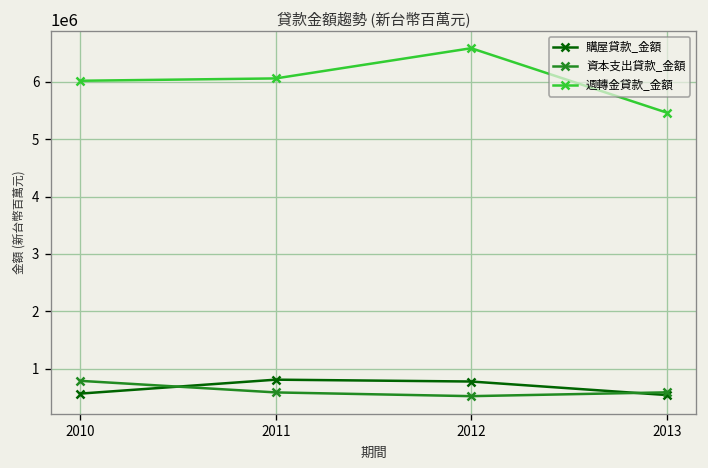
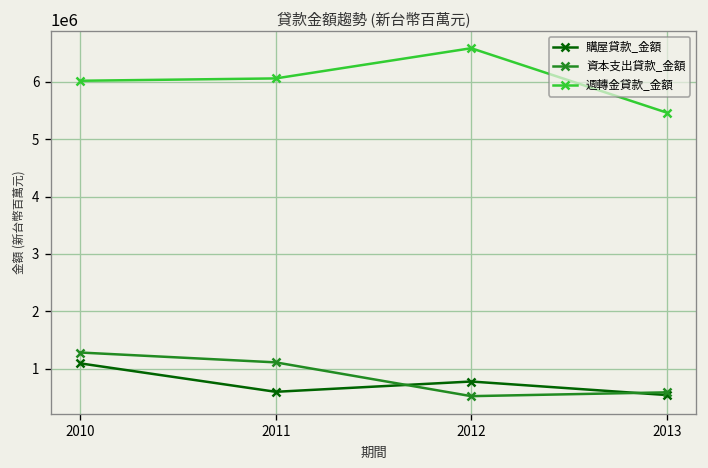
購屋貸款_金額, 2010: 600000 -> 1100000
資本支出貸款_金額, 2010: 800000 -> 1300000
購屋貸款_金額, 2011: 800000 -> 600000
資本支出貸款_金額, 2011: 600000 -> 1100000
